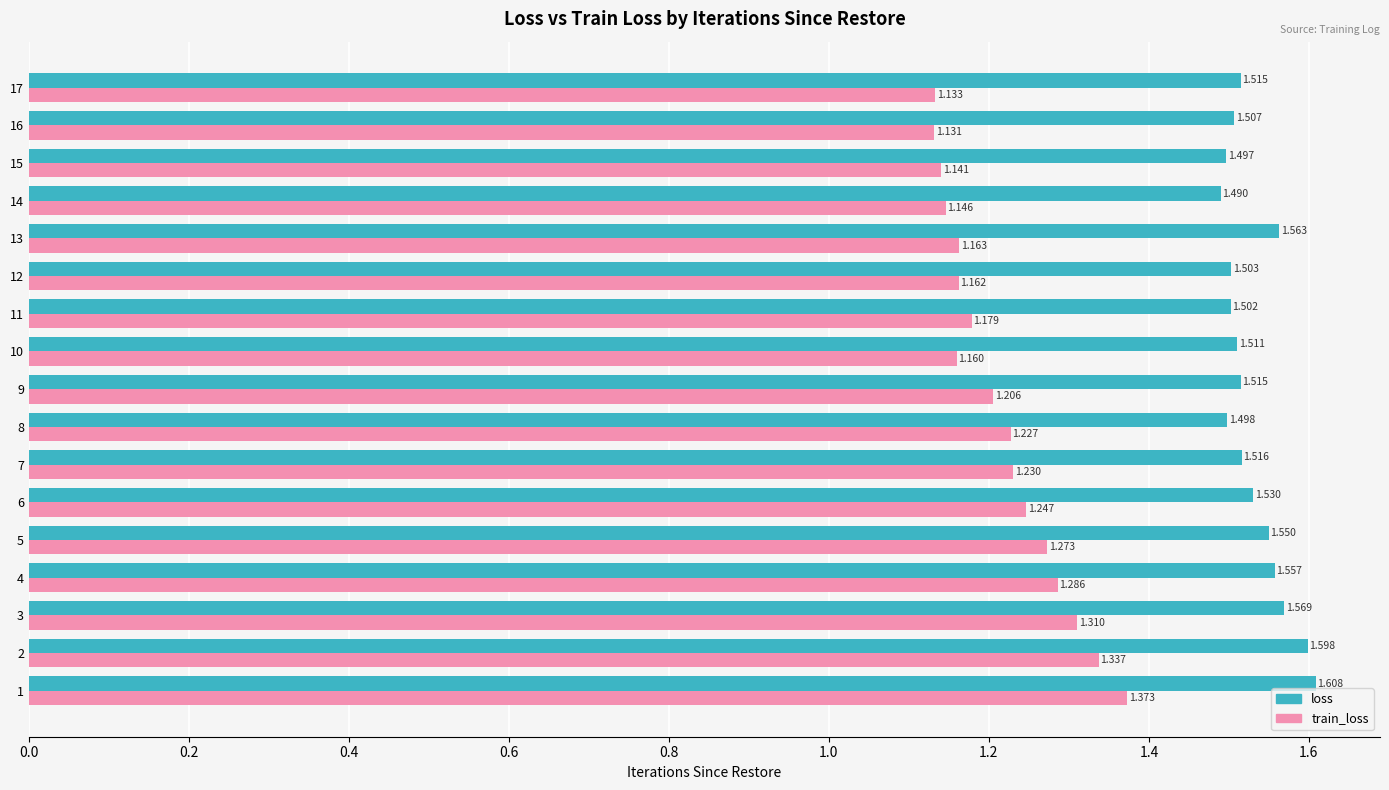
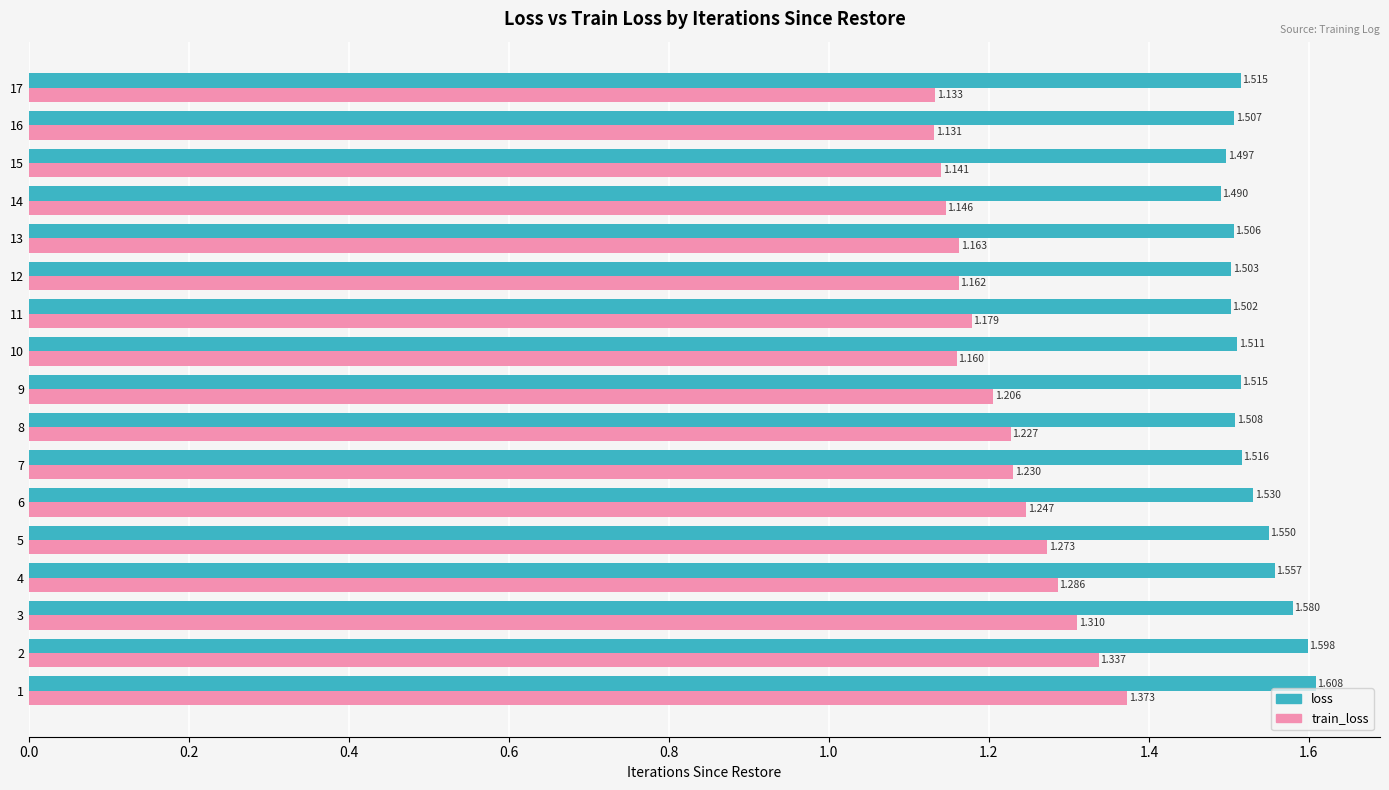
loss, 13: 1.563 -> 1.506
loss, 8: 1.498 -> 1.508
loss, 3: 1.569 -> 1.580
